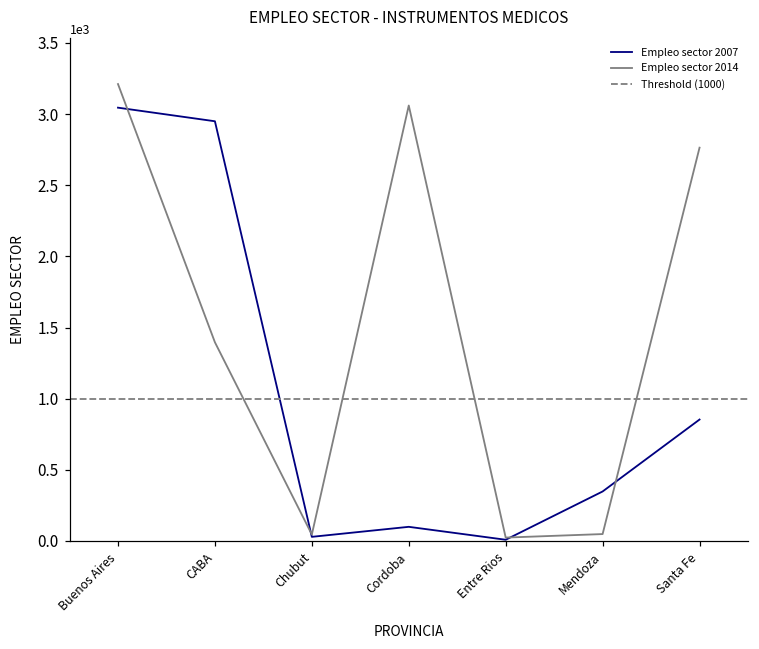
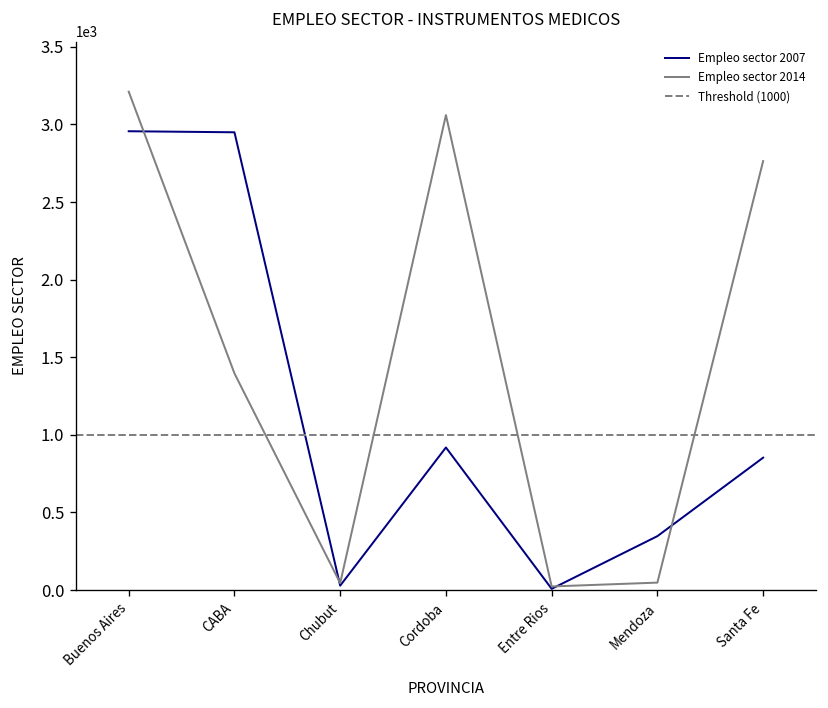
Empleo sector 2007, Buenos Aires: 3050 -> 2960
Empleo sector 2007, Cordoba: 100 -> 920
